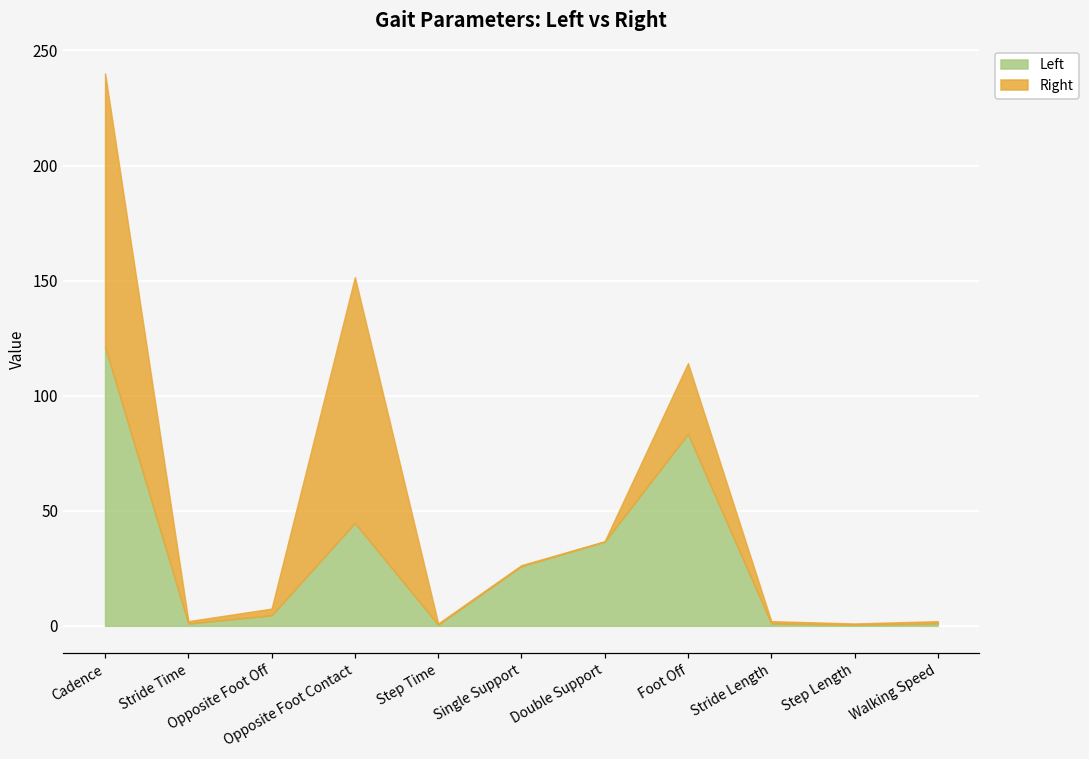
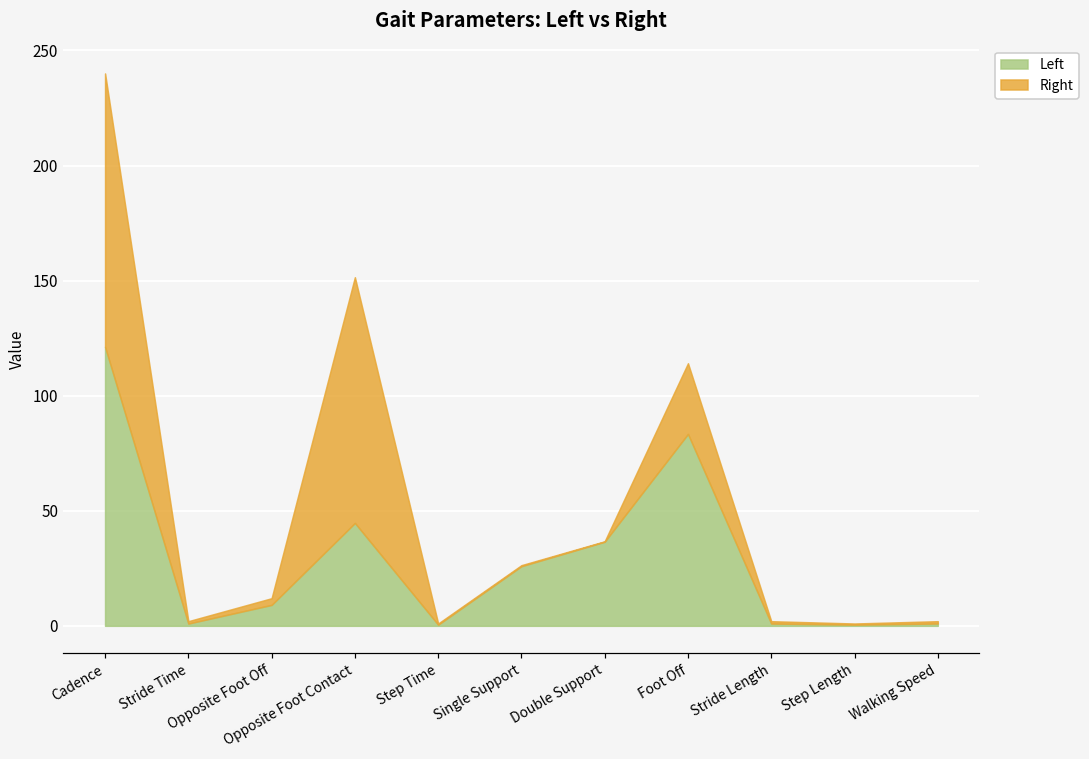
Left, Opposite Foot Off: 5 -> 9
